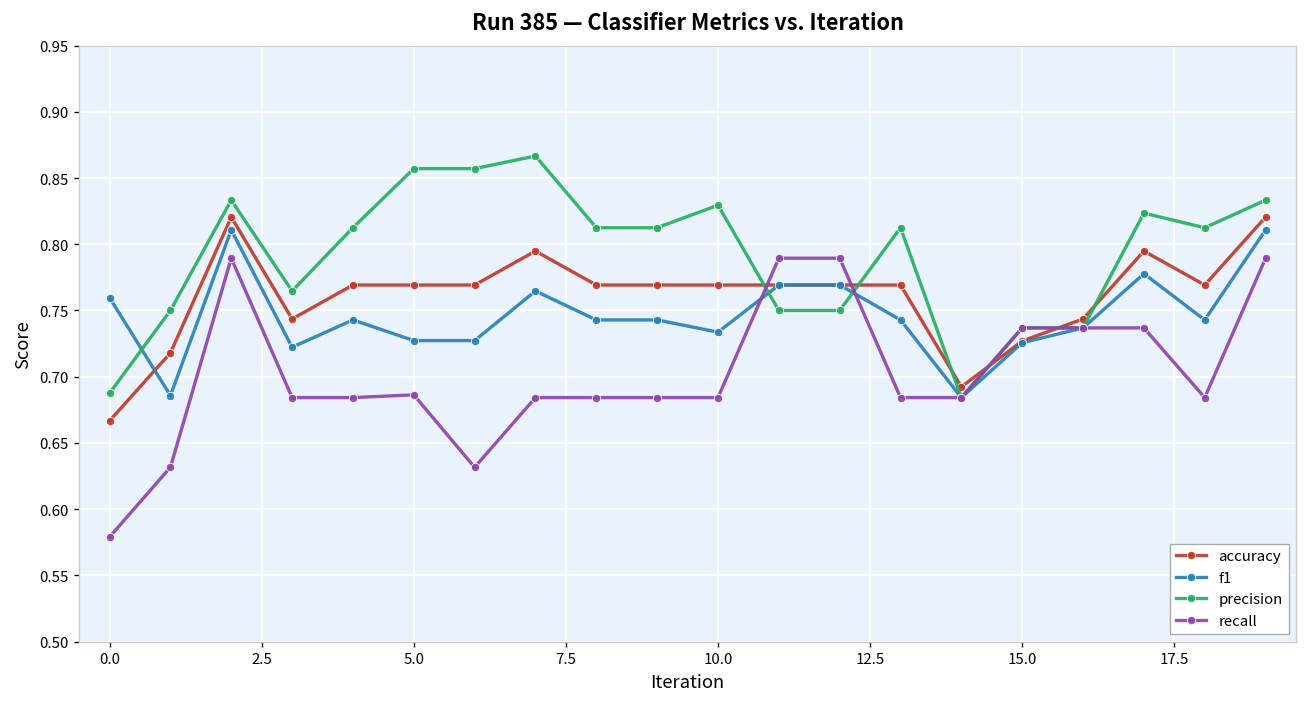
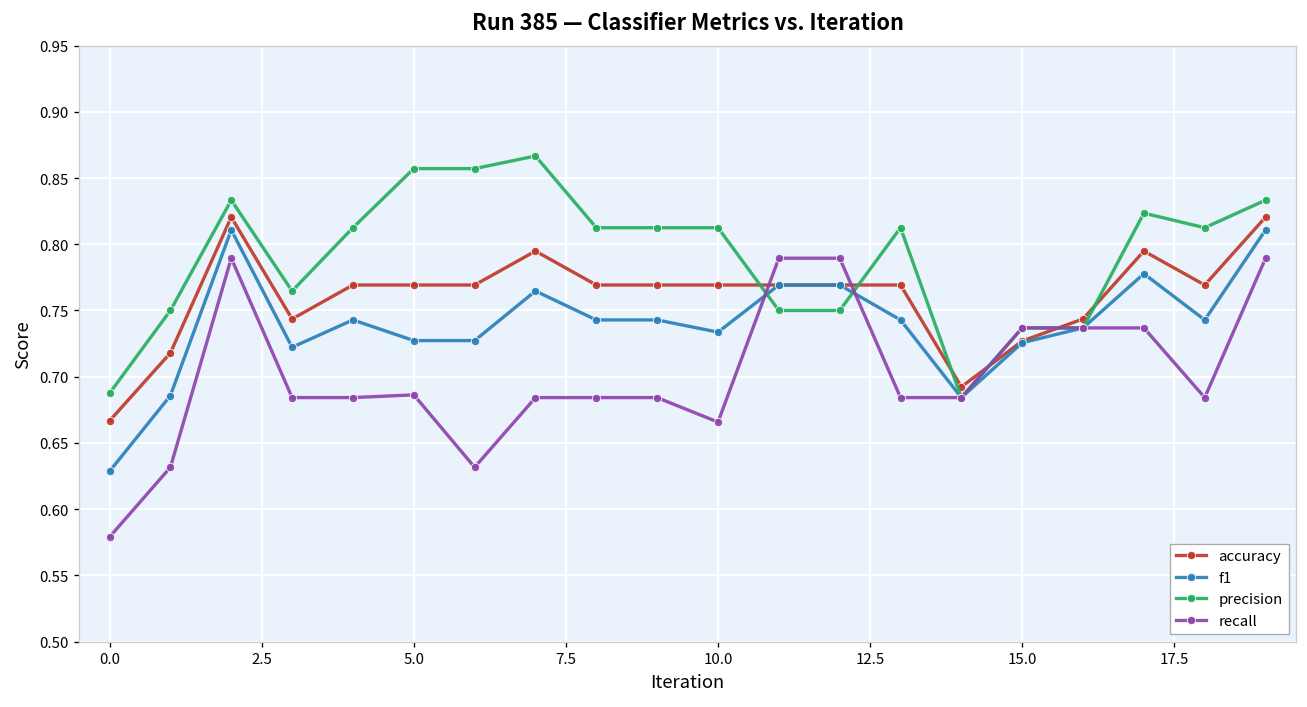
f1, 0.0: 0.760 -> 0.629
precision, 10.0: 0.830 -> 0.813
recall, 10.0: 0.684 -> 0.666
